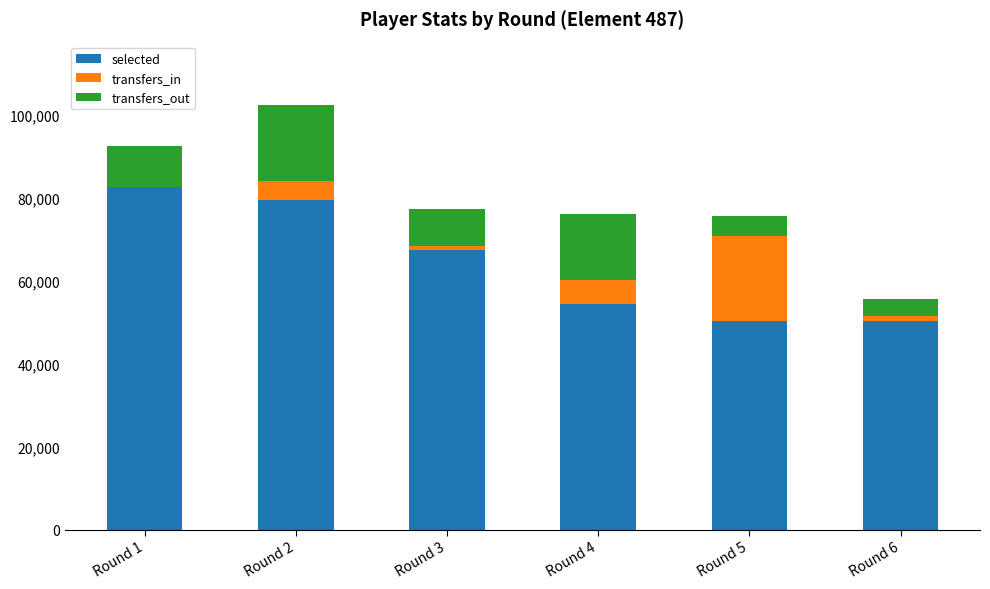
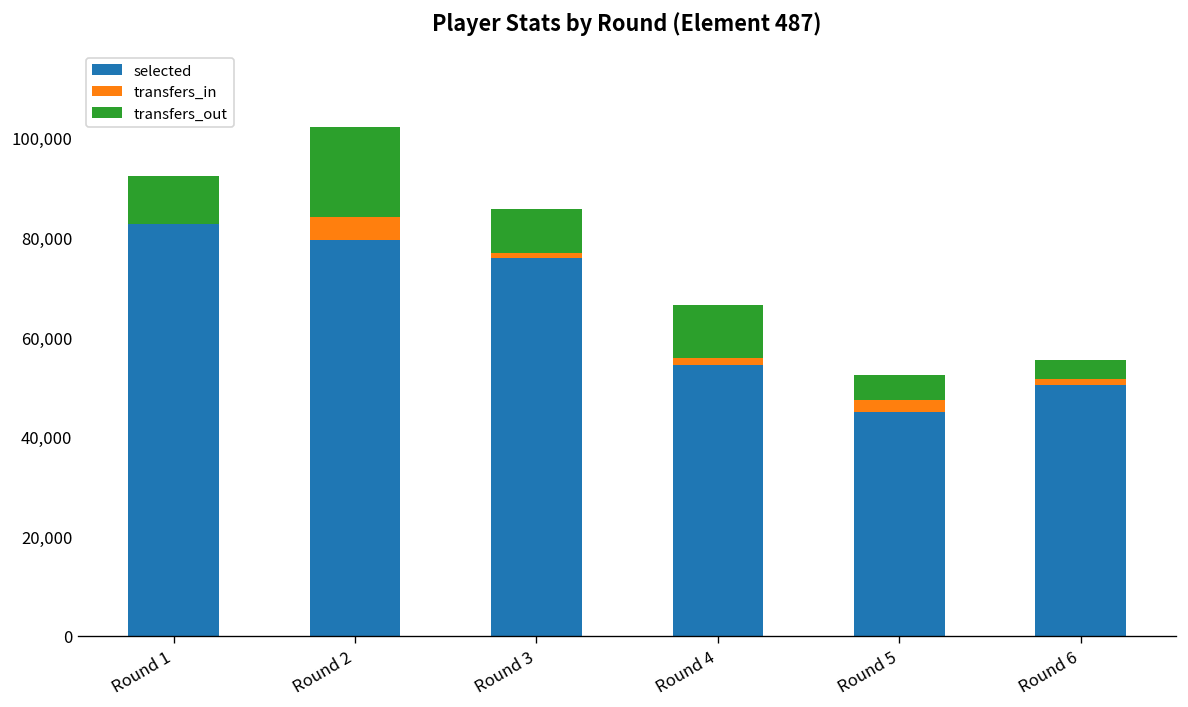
selected, Round 3: 67,000 -> 76,000
transfers_in, Round 4: 6,000 -> 1,000
transfers_out, Round 4: 16,000 -> 11,000
selected, Round 5: 50,000 -> 45,000
transfers_in, Round 5: 20,000 -> 2,000
